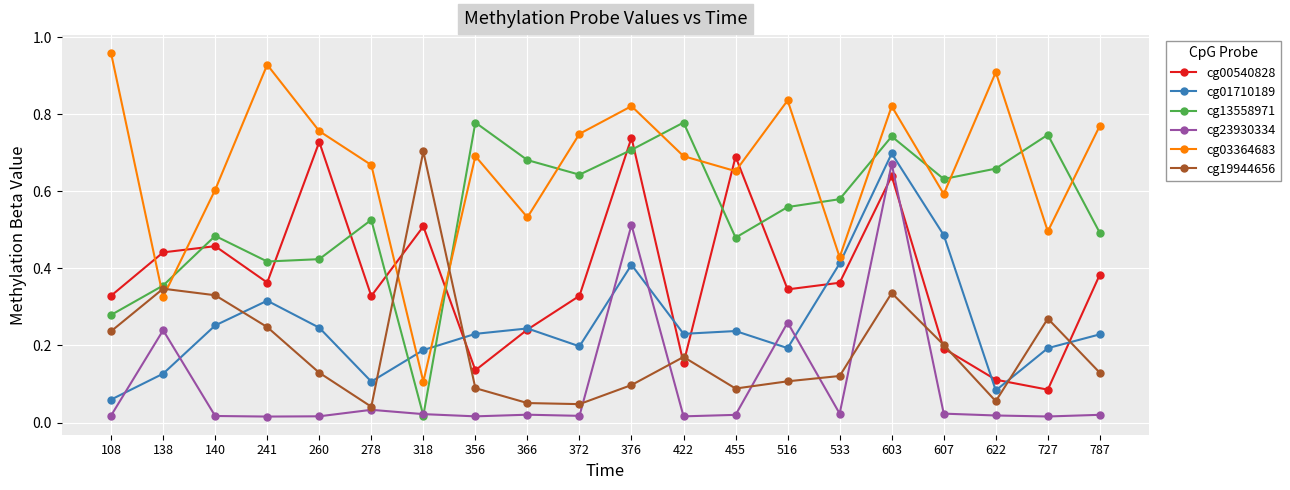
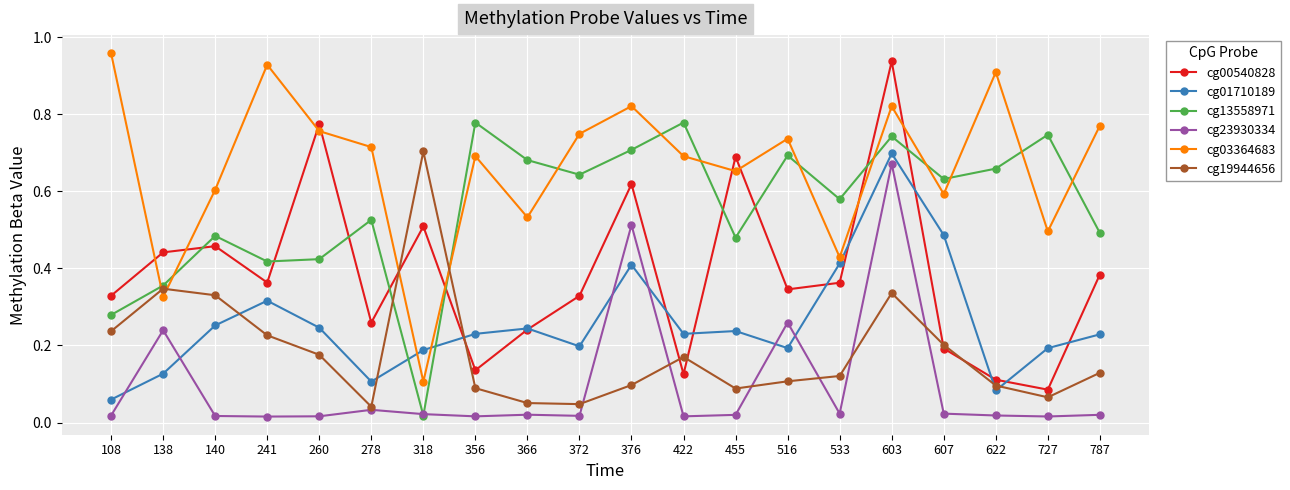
cg19944656, 241: 0.25 -> 0.23
cg00540828, 260: 0.73 -> 0.77
cg19944656, 260: 0.13 -> 0.18
cg00540828, 278: 0.33 -> 0.26
cg03364683, 278: 0.67 -> 0.71
cg00540828, 376: 0.74 -> 0.62
cg00540828, 422: 0.15 -> 0.13
cg13558971, 516: 0.56 -> 0.69
cg03364683, 516: 0.84 -> 0.74
cg00540828, 603: 0.64 -> 0.94
cg19944656, 622: 0.06 -> 0.10
cg19944656, 727: 0.27 -> 0.07
